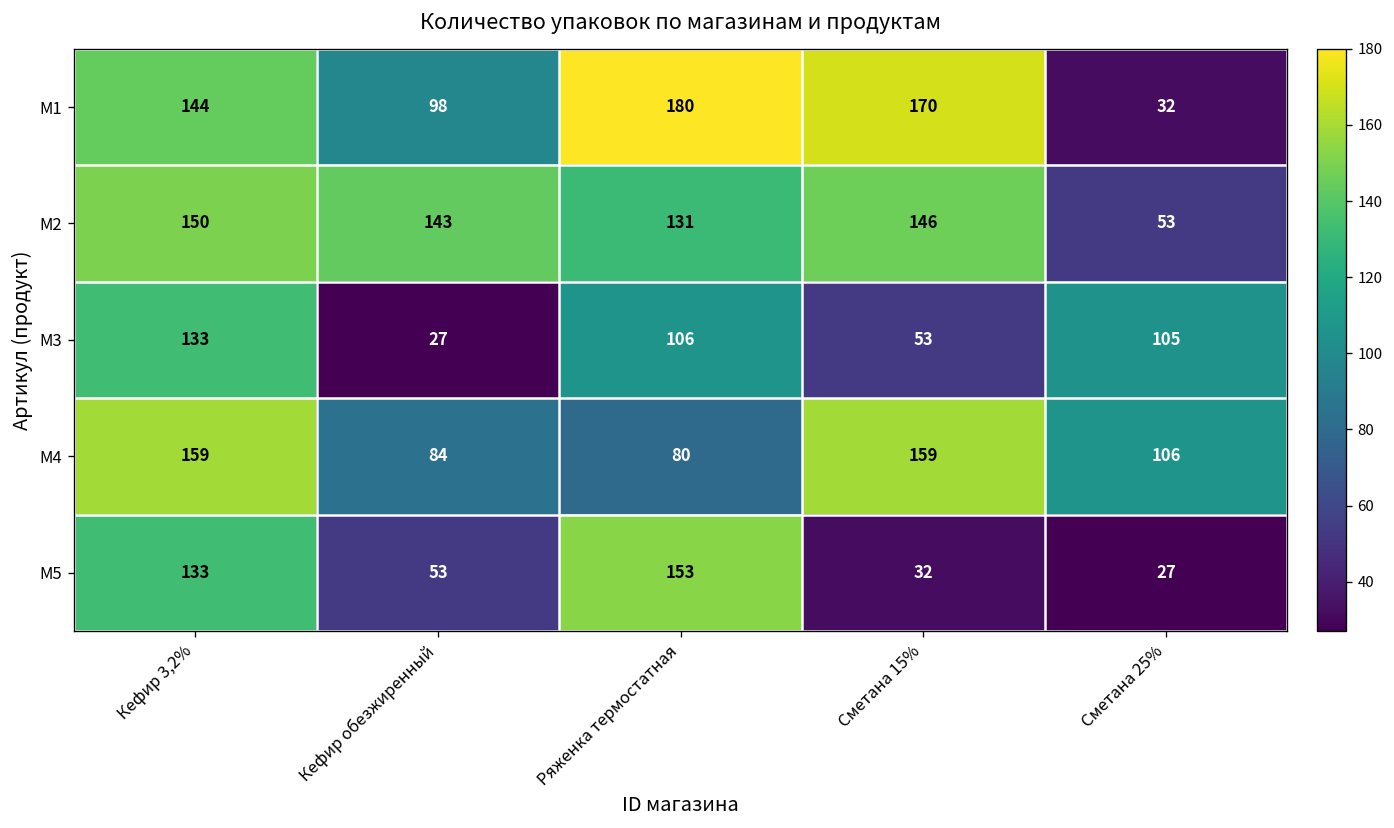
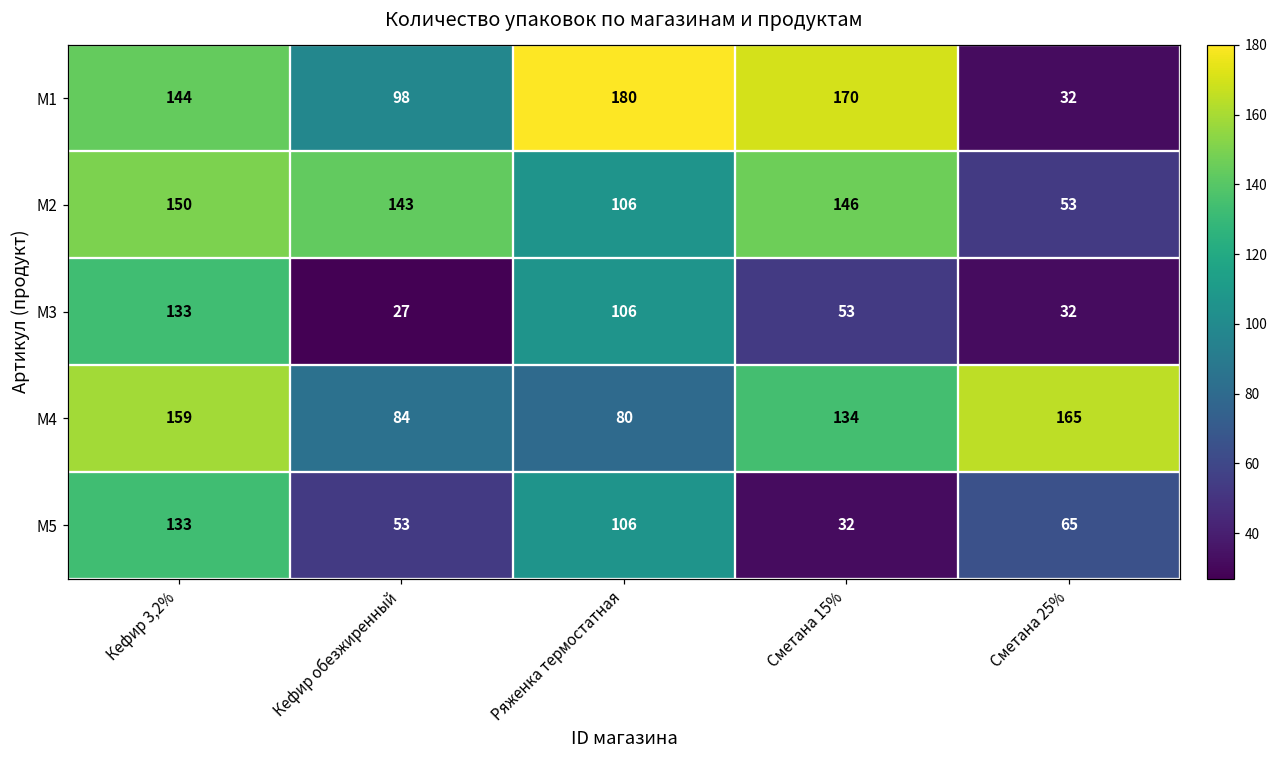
M2, Ряженка термостатная: 131 -> 106
M3, Сметана 25%: 105 -> 32
M4, Сметана 15%: 159 -> 134
M4, Сметана 25%: 106 -> 165
M5, Ряженка термостатная: 153 -> 106
M5, Сметана 25%: 27 -> 65
